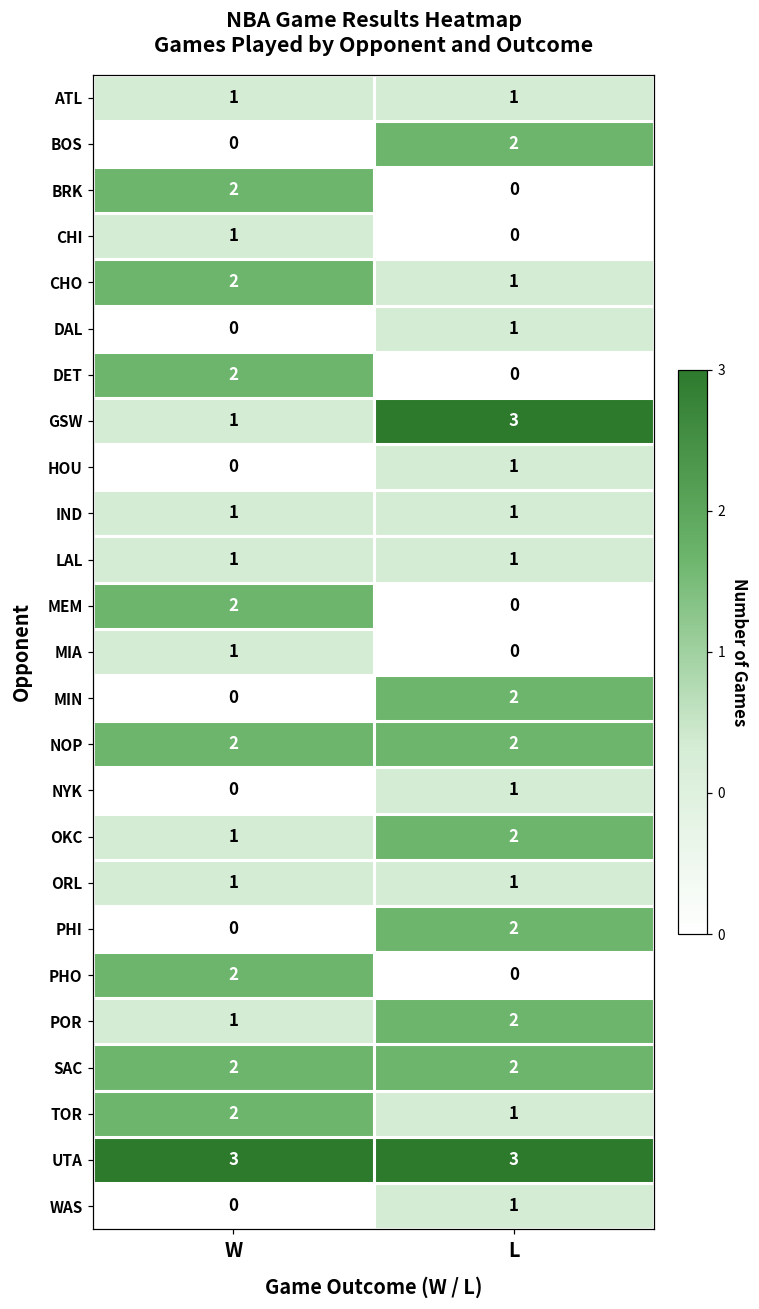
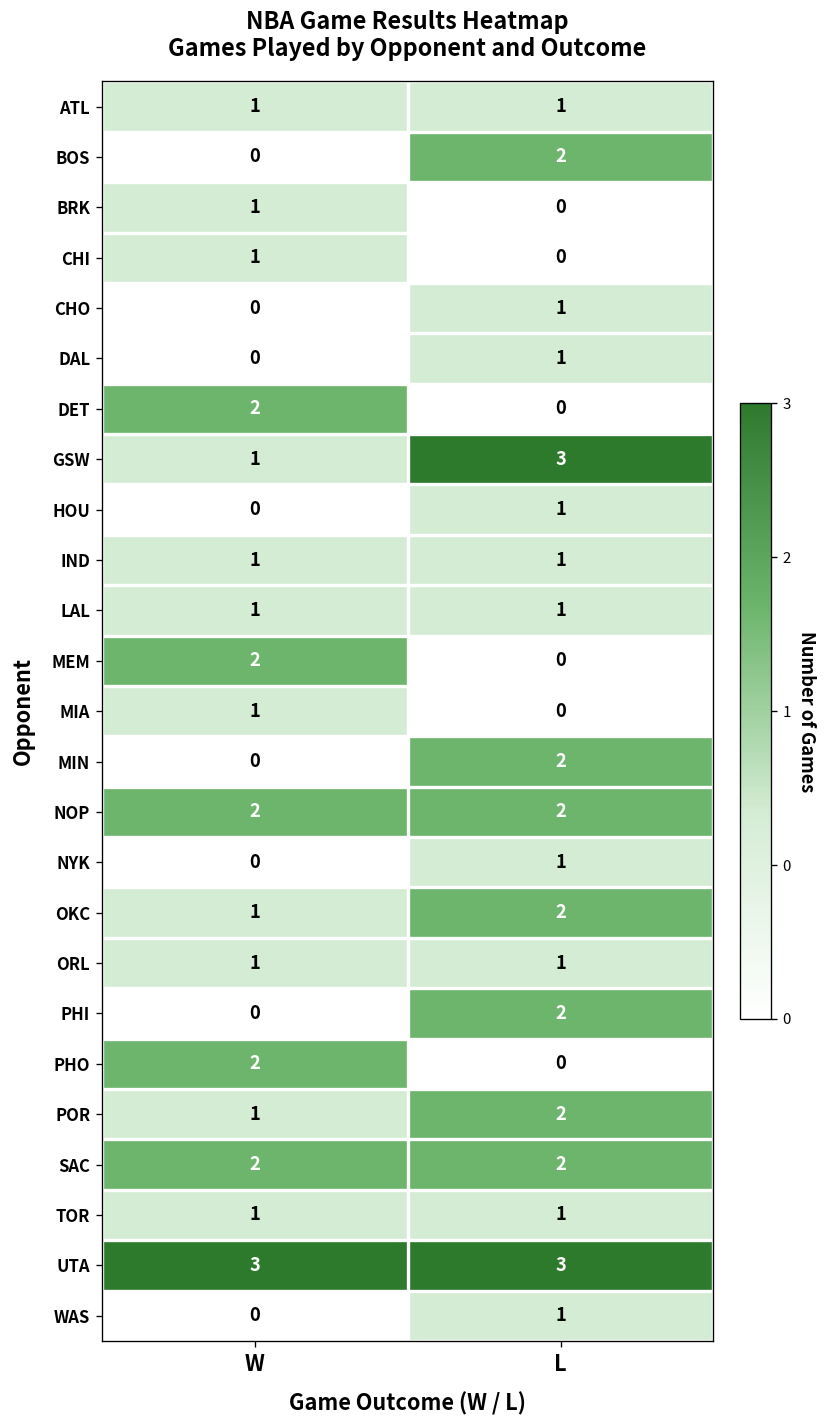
BRK, W: 2 -> 1
CHO, W: 2 -> 0
TOR, W: 2 -> 1
